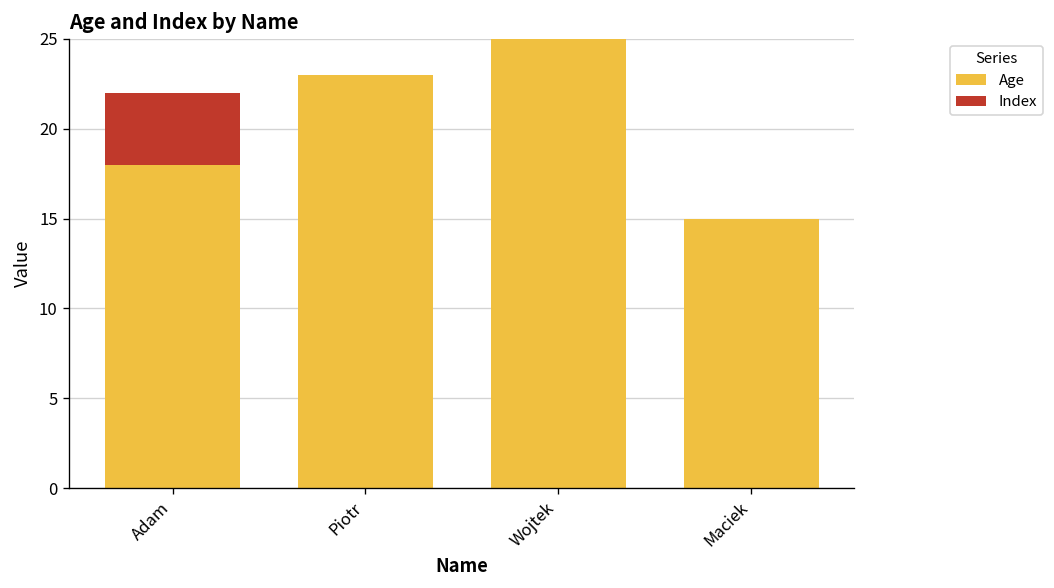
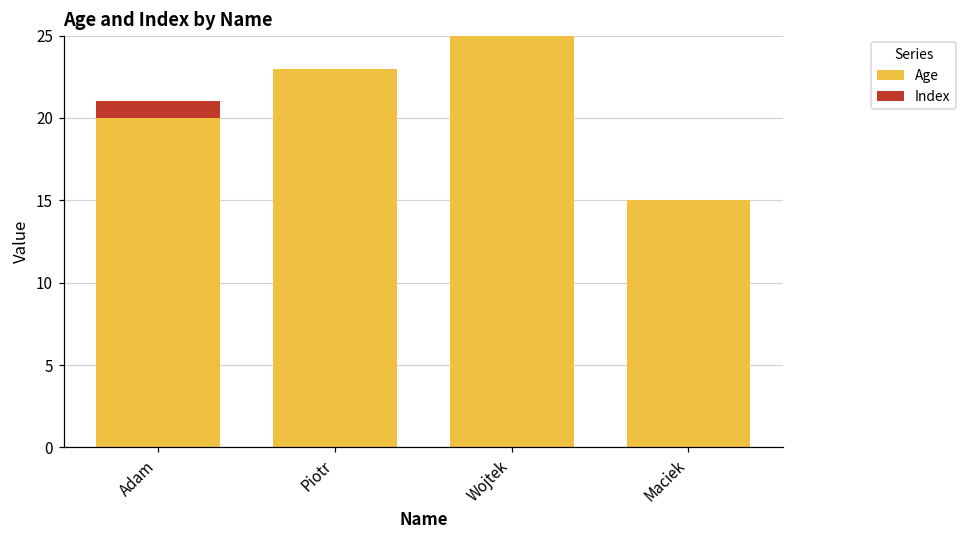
Age, Adam: 18 -> 20
Index, Adam: 4 -> 1
